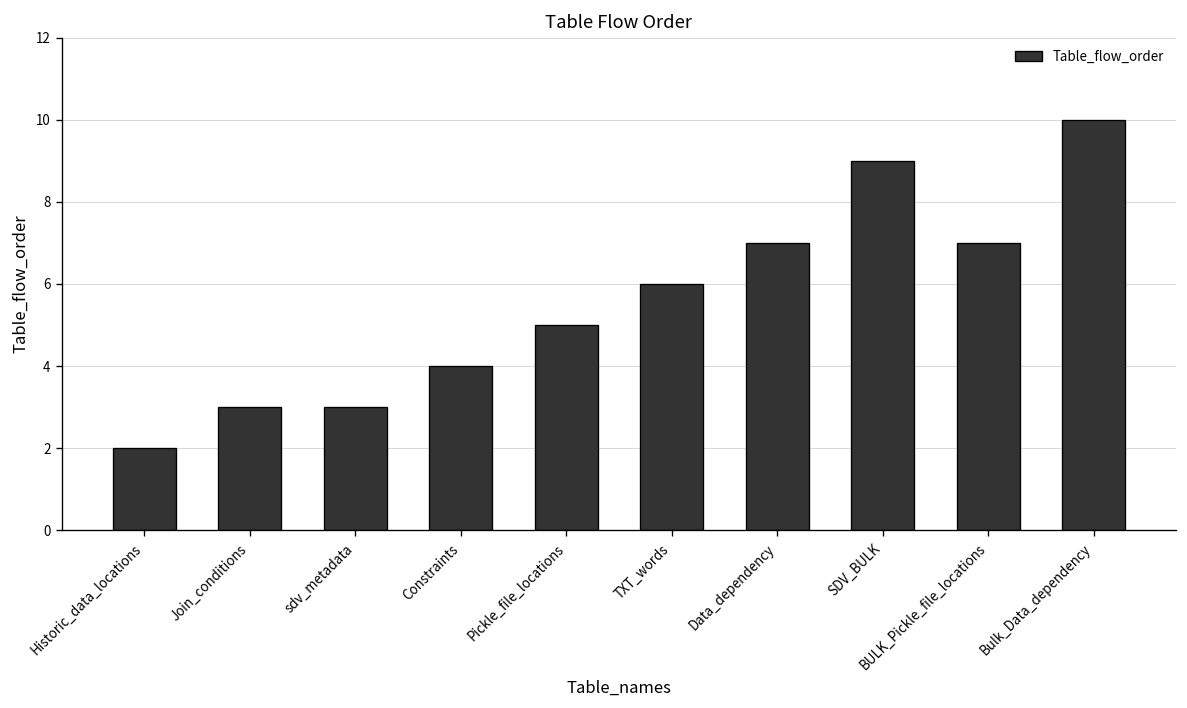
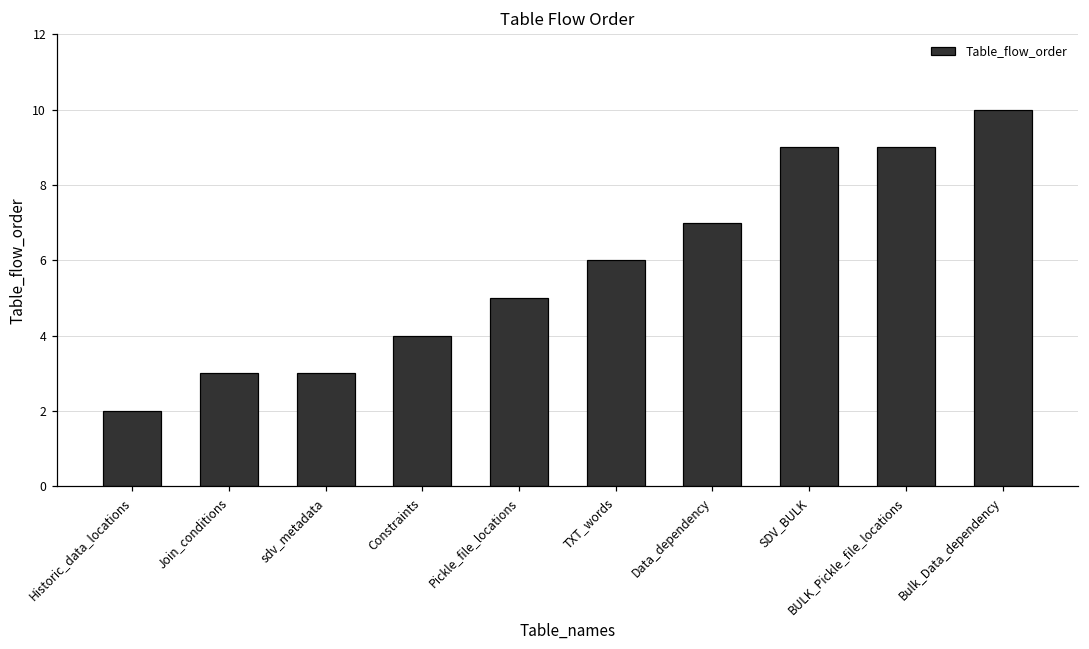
BULK_Pickle_file_locations: 7 -> 9
